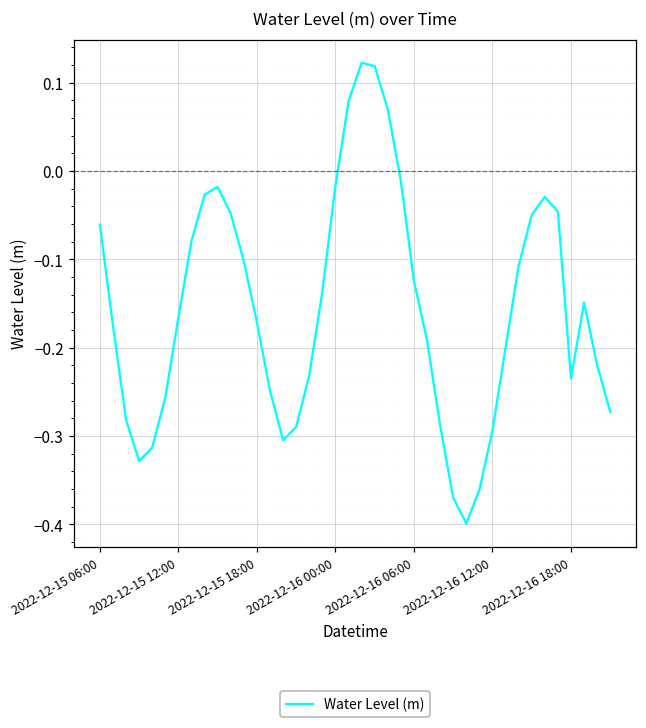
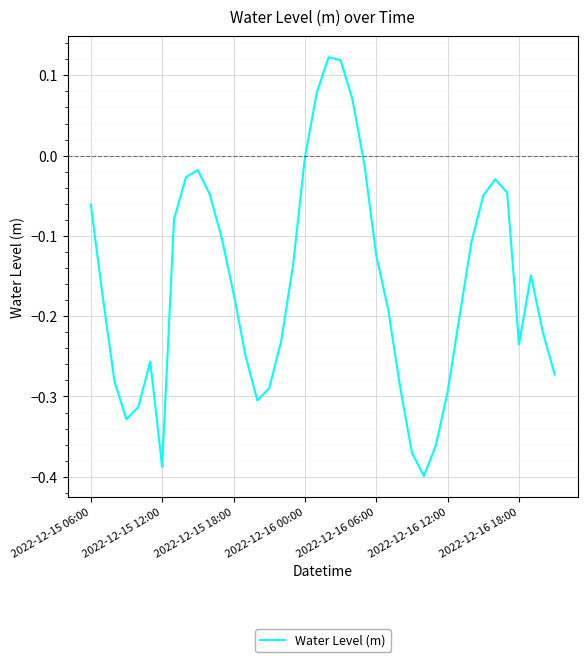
2022-12-15 12:00: -0.17 -> -0.39
2022-12-16 00:00: -0.02 -> 0.00
